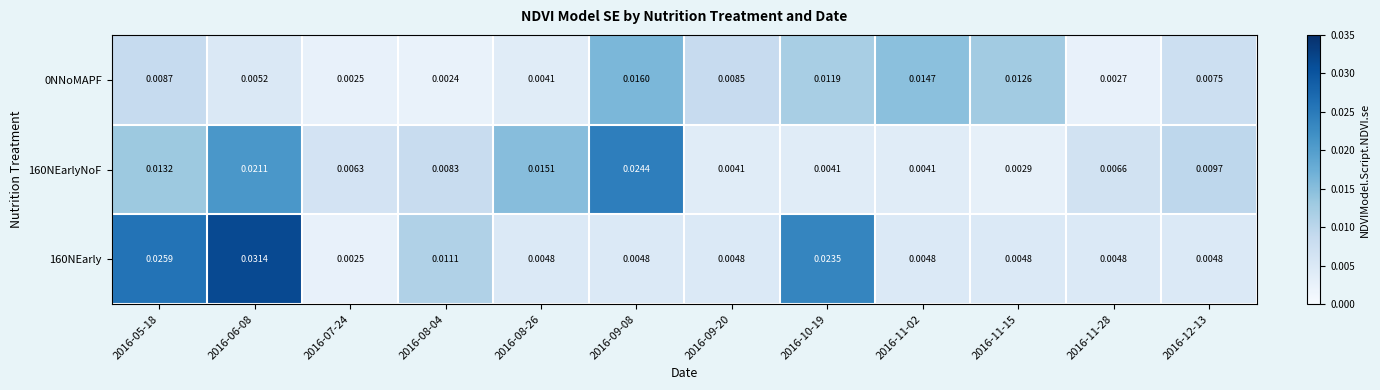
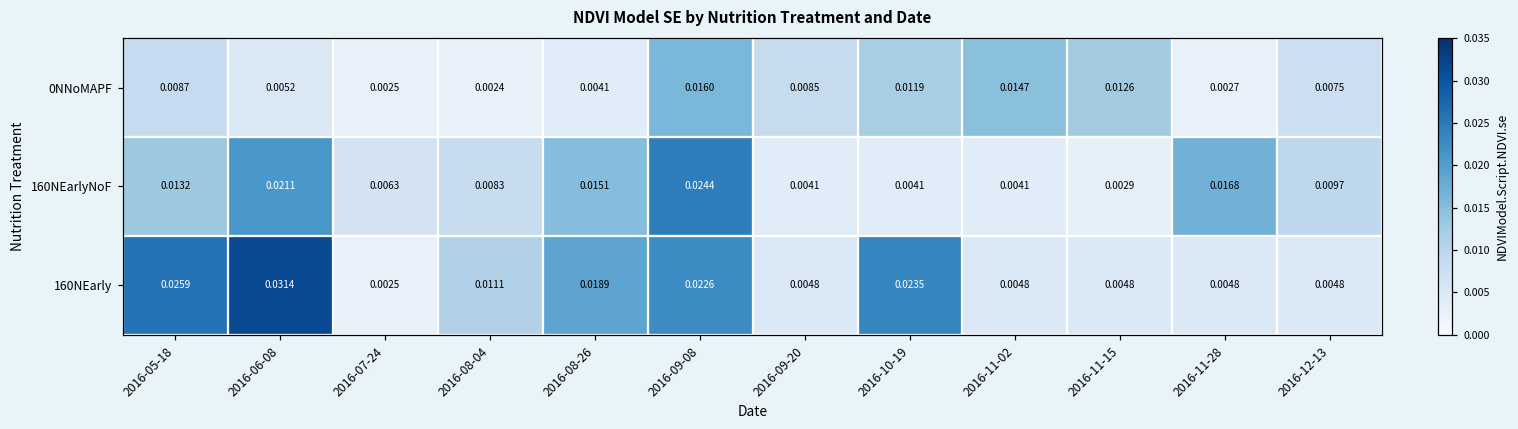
160NEarlyNoF, 2016-11-28: 0.0066 -> 0.0168
160NEarly, 2016-08-26: 0.0048 -> 0.0189
160NEarly, 2016-09-08: 0.0048 -> 0.0226
